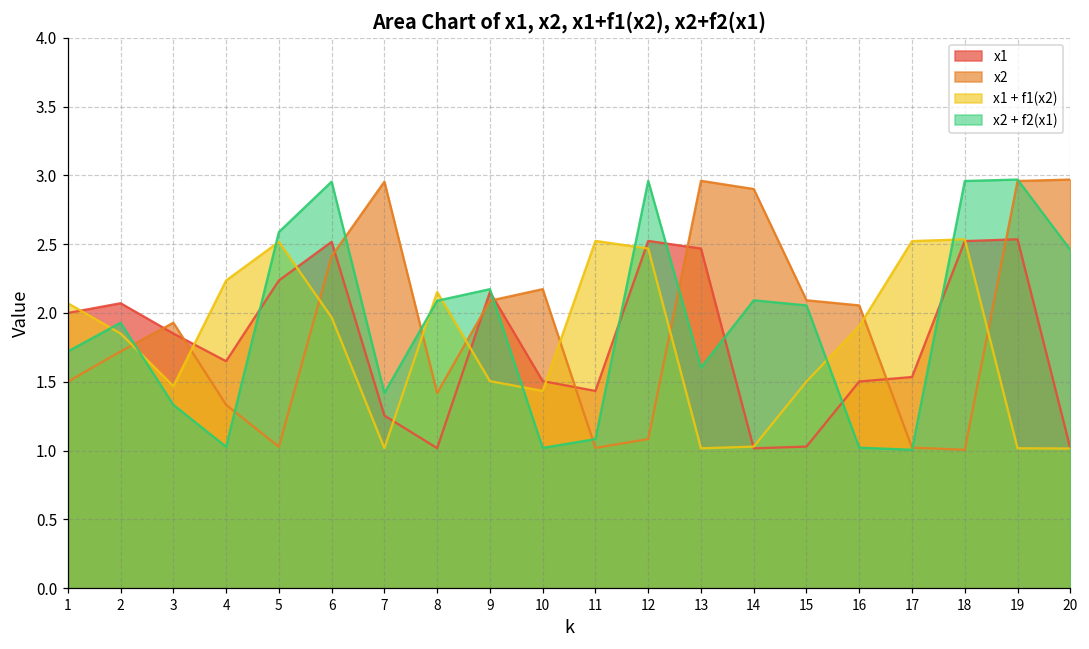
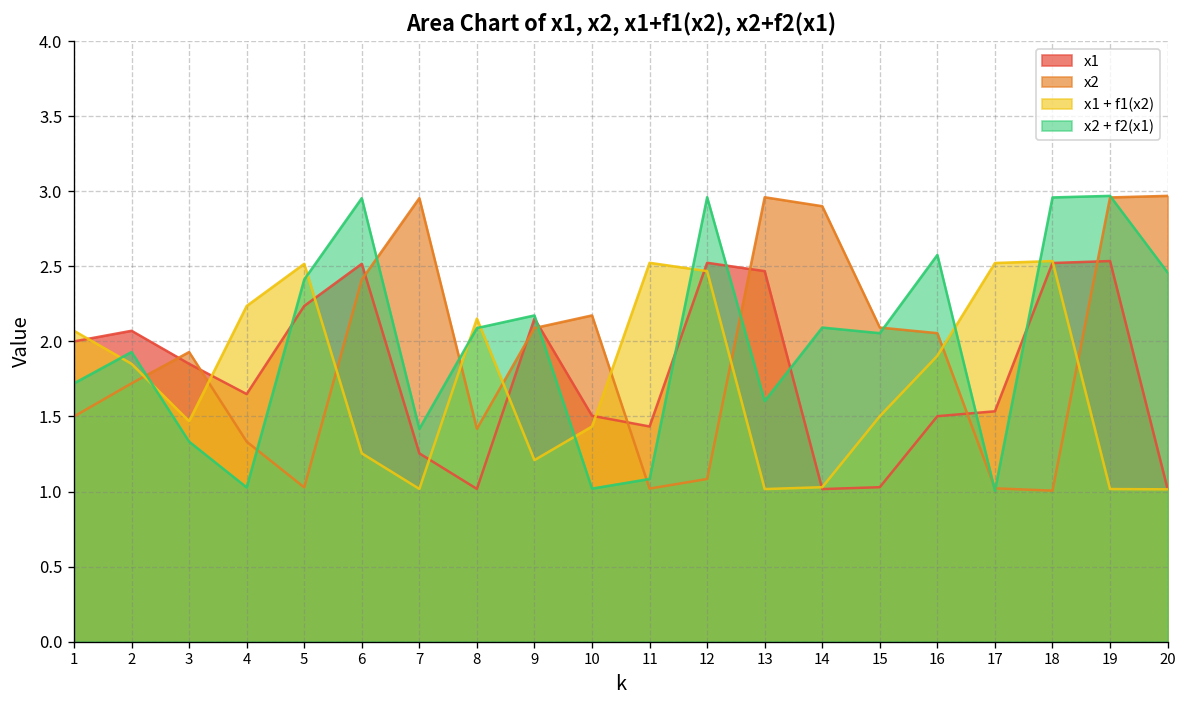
x2 + f2(x1), 5: 2.59 -> 2.41
x1 + f1(x2), 6: 1.97 -> 1.25
x1 + f1(x2), 9: 1.50 -> 1.21
x2 + f2(x1), 16: 1.02 -> 2.58
